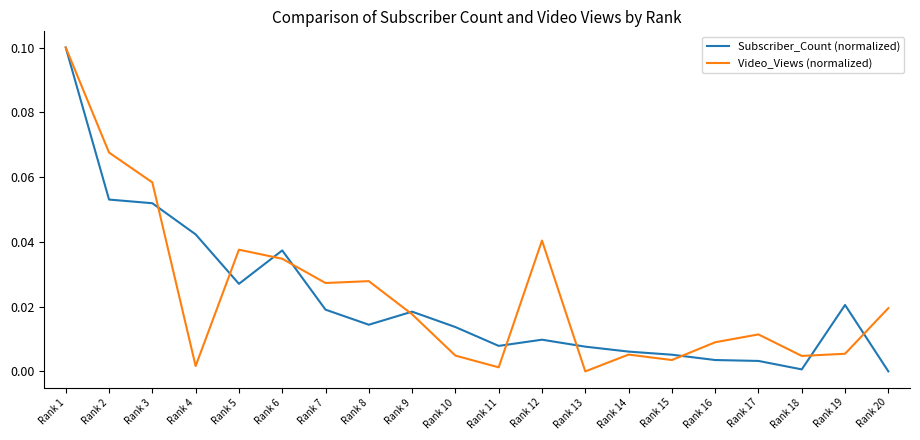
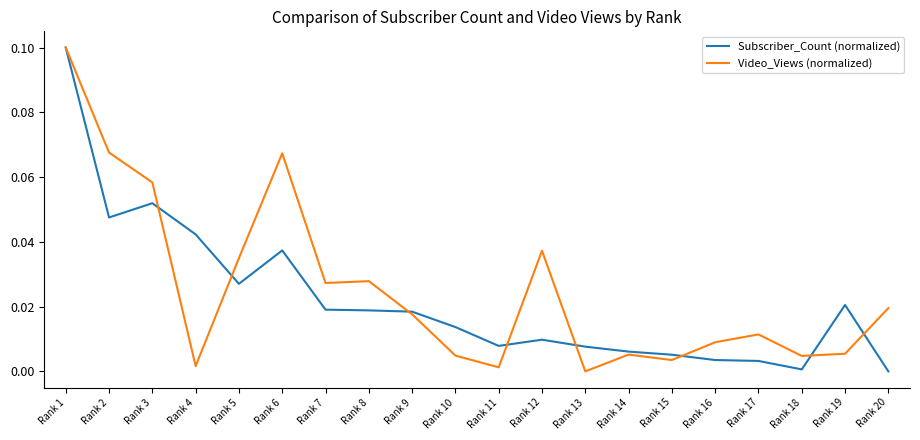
Subscriber_Count (normalized), Rank 2: 0.053 -> 0.048
Video_Views (normalized), Rank 5: 0.038 -> 0.035
Video_Views (normalized), Rank 6: 0.035 -> 0.067
Subscriber_Count (normalized), Rank 8: 0.014 -> 0.019
Video_Views (normalized), Rank 12: 0.040 -> 0.037
